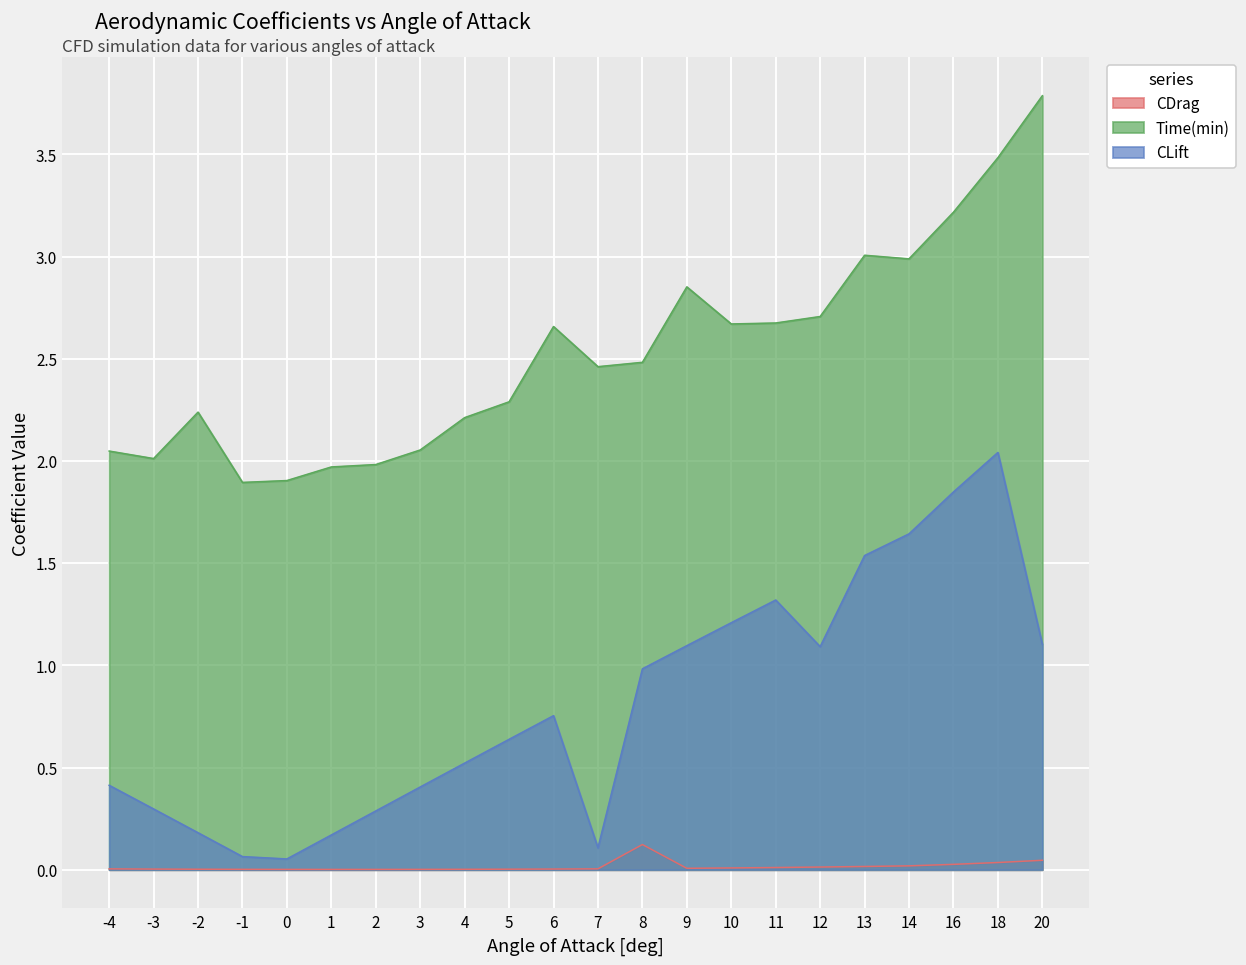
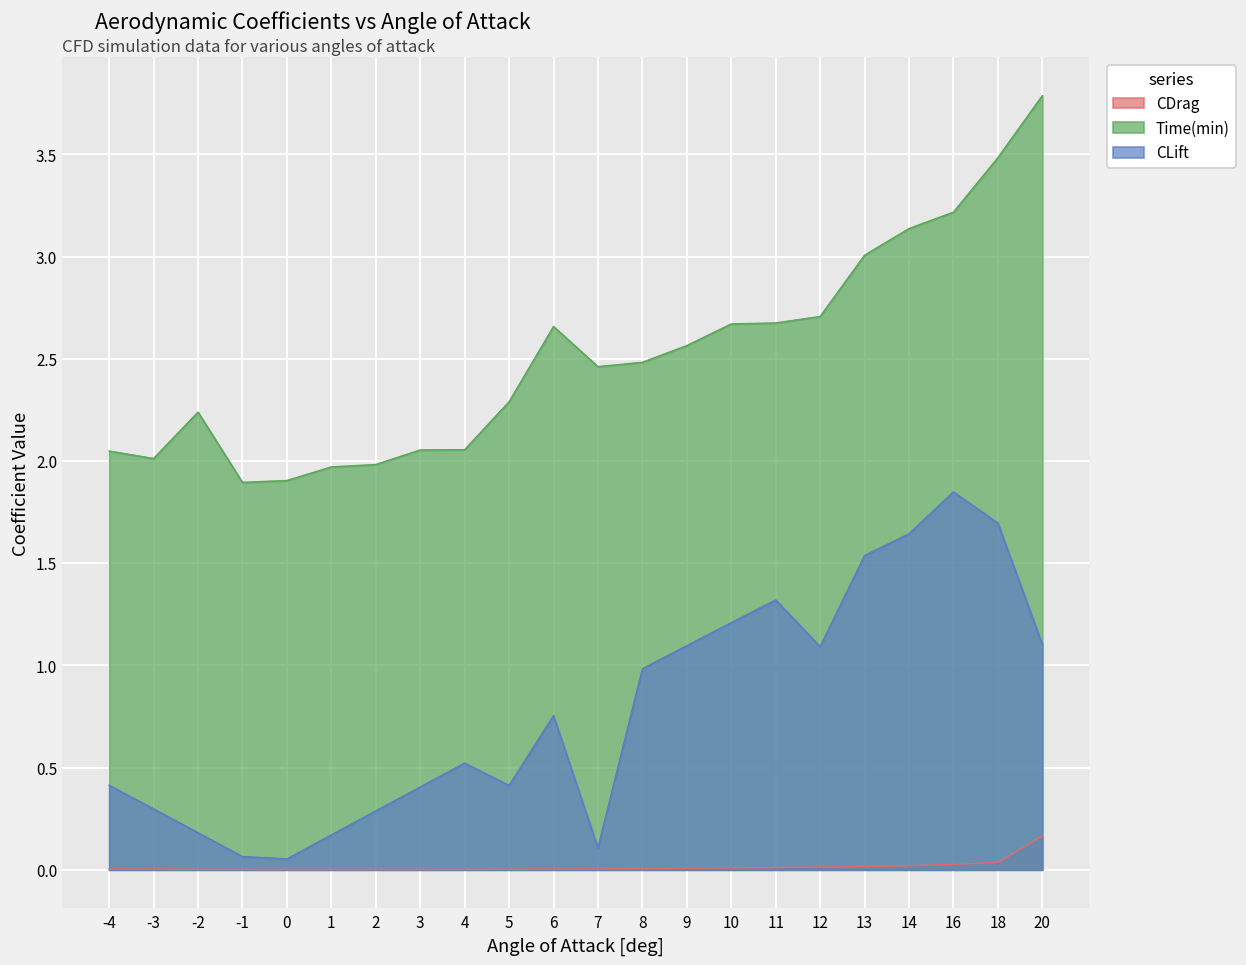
Time(min), 4: 2.21 -> 2.06
CLift, 5: 0.64 -> 0.41
CDrag, 8: 0.12 -> 0.01
Time(min), 9: 2.85 -> 2.56
Time(min), 14: 2.99 -> 3.14
CLift, 18: 2.04 -> 1.70
CDrag, 20: 0.05 -> 0.16
